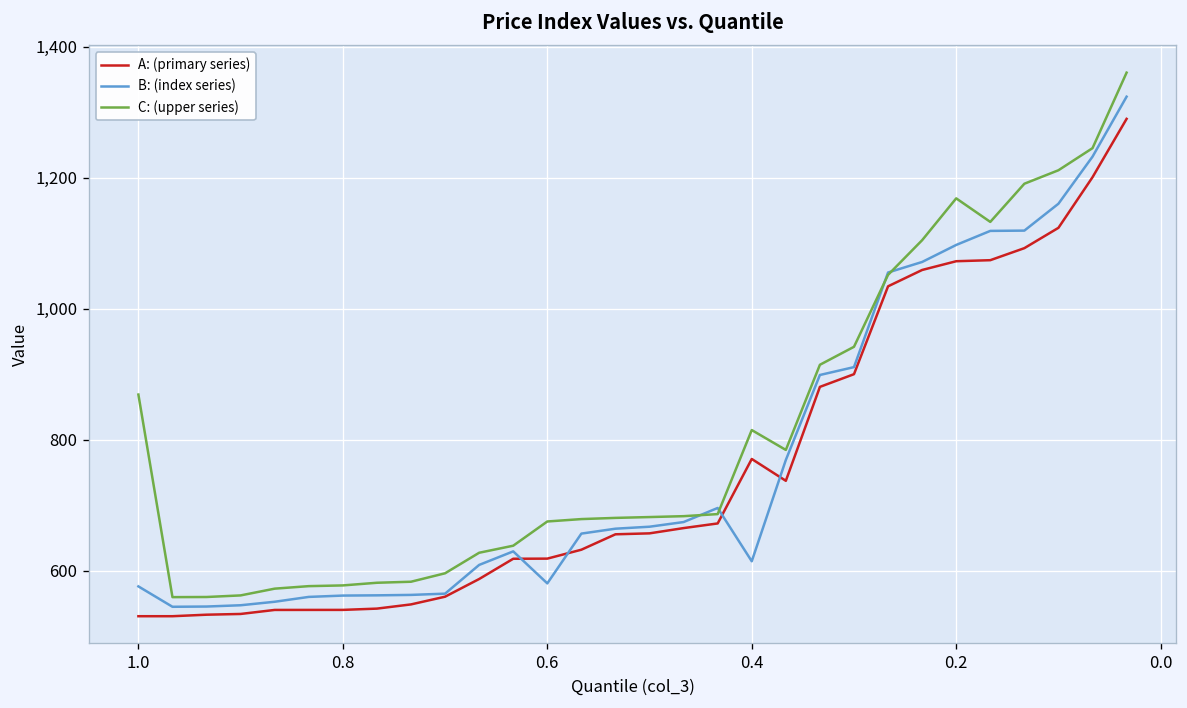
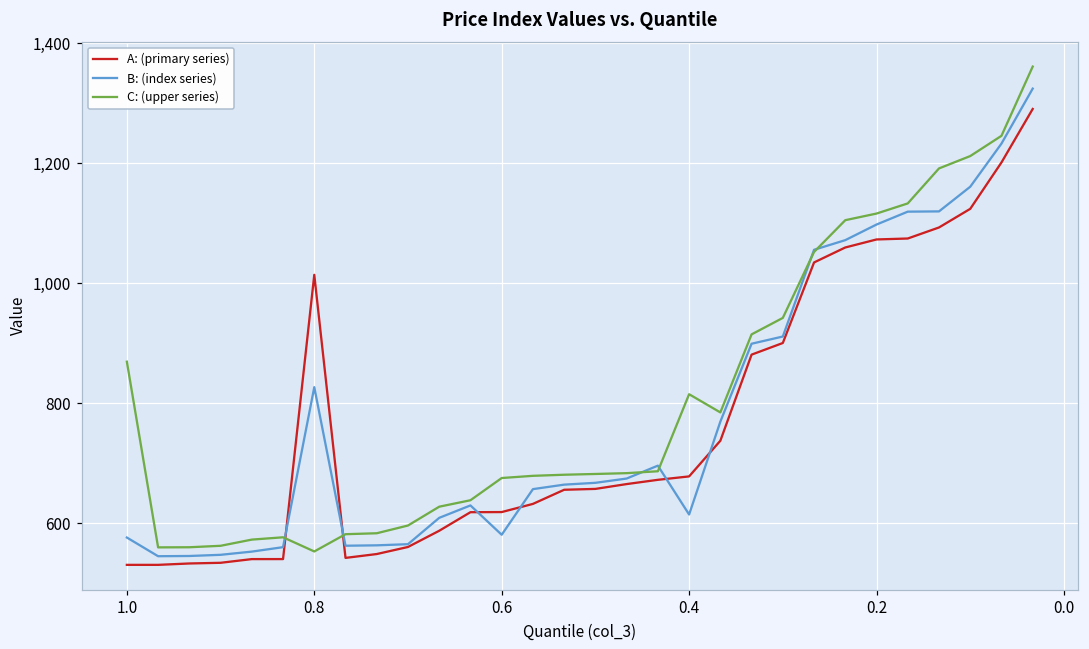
A: (primary series), 0.8: 540 -> 1,010
B: (index series), 0.8: 560 -> 830
C: (upper series), 0.8: 580 -> 550
A: (primary series), 0.4: 770 -> 680
C: (upper series), 0.2: 1,170 -> 1,120
